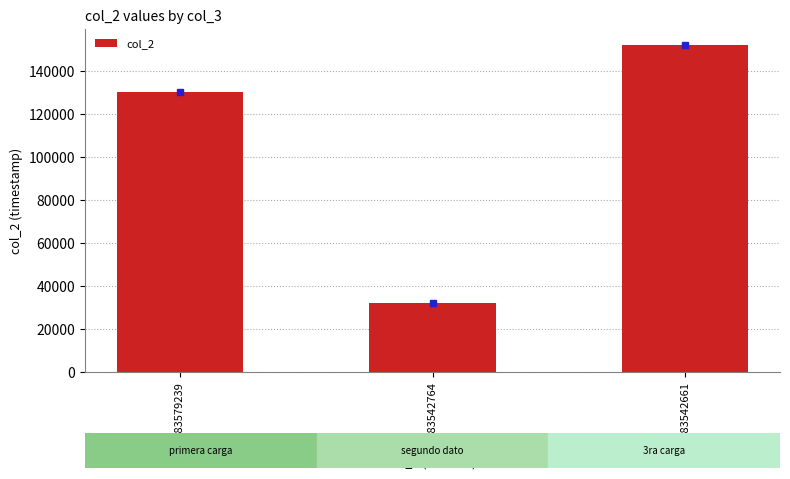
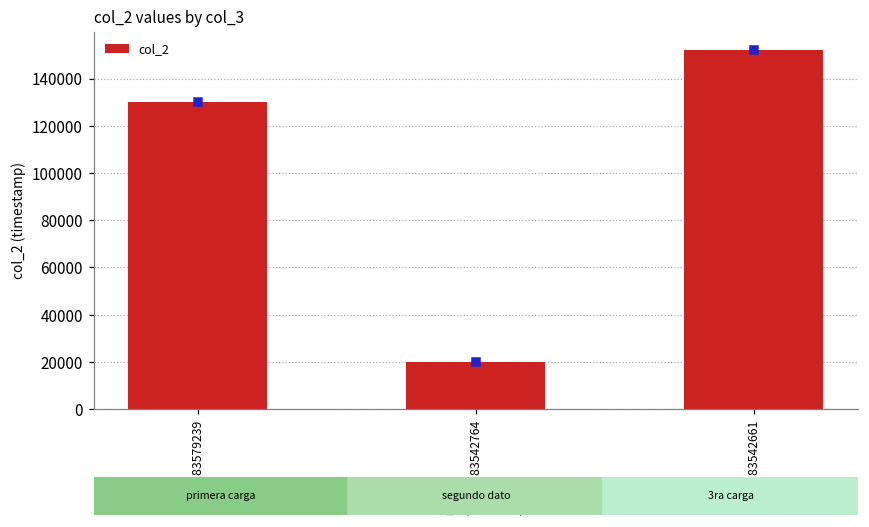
col_2, -26.83542764: 32000 -> 20000
